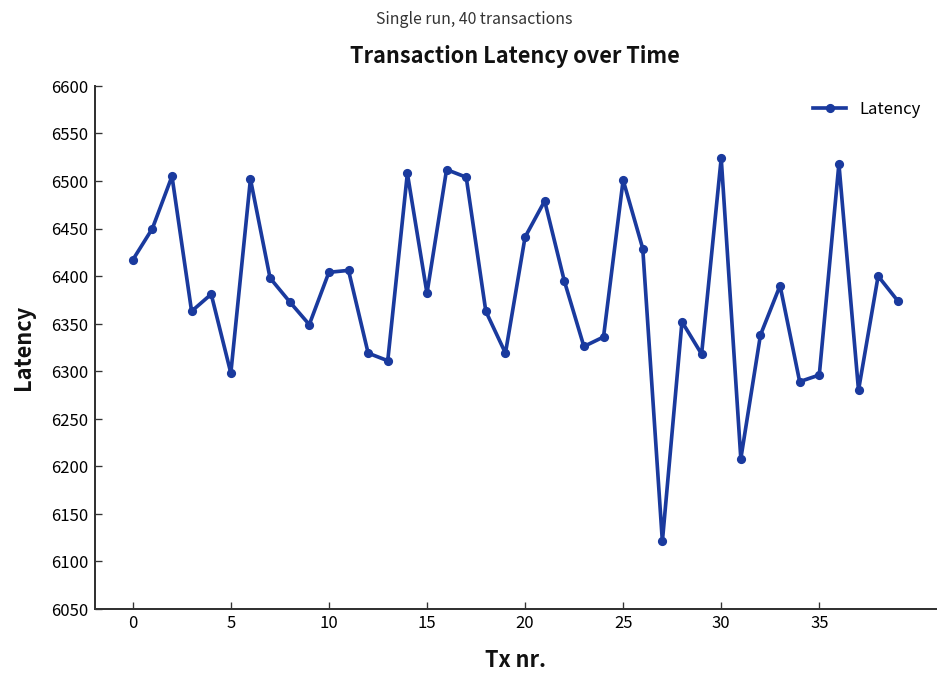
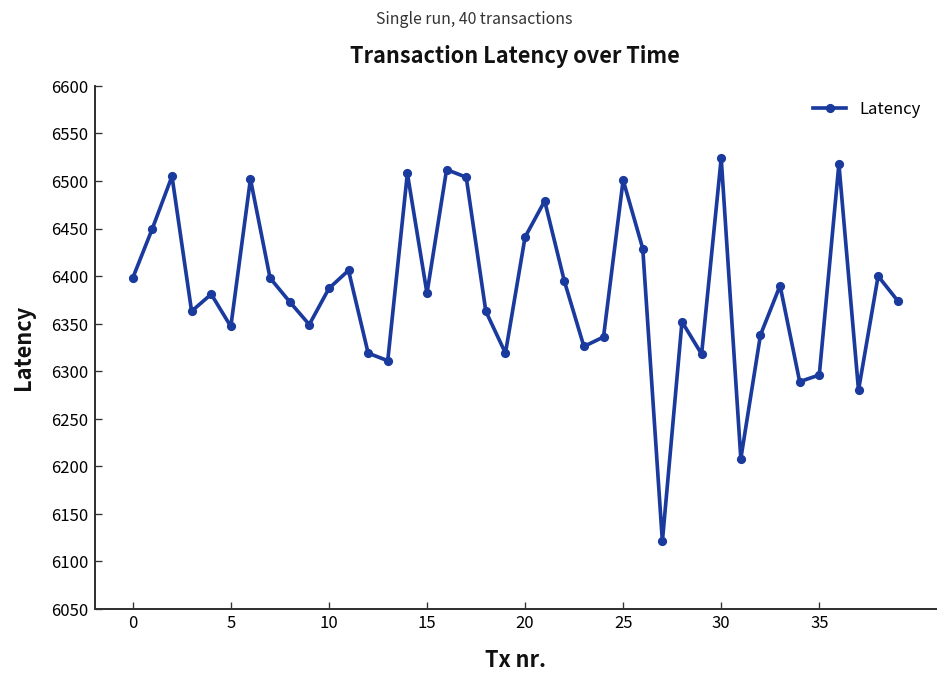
0: 6420 -> 6400
5: 6300 -> 6350
10: 6400 -> 6390
